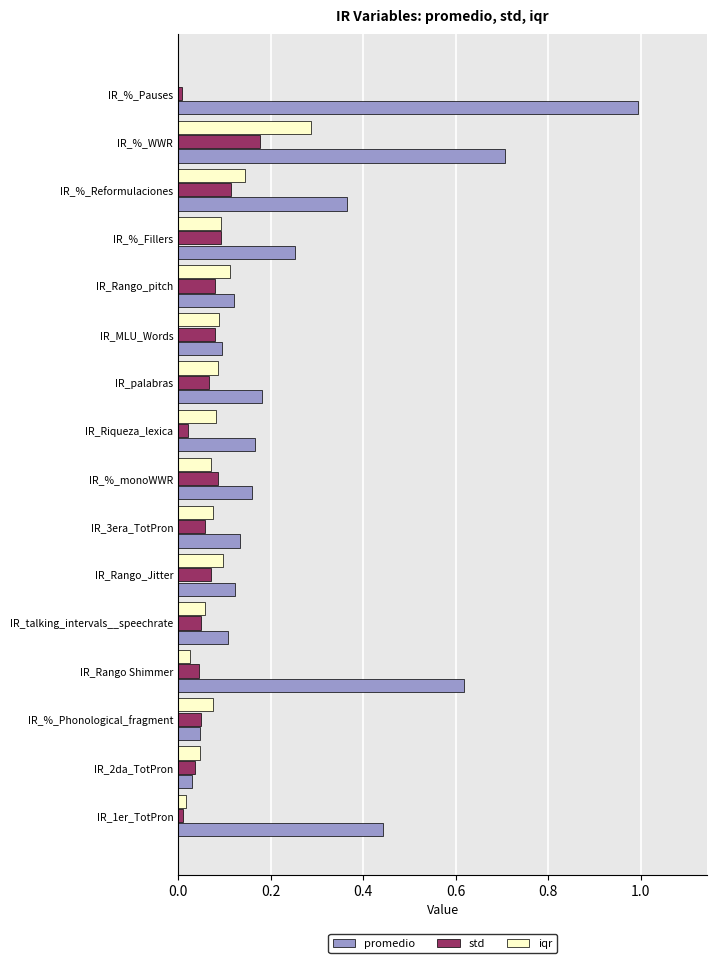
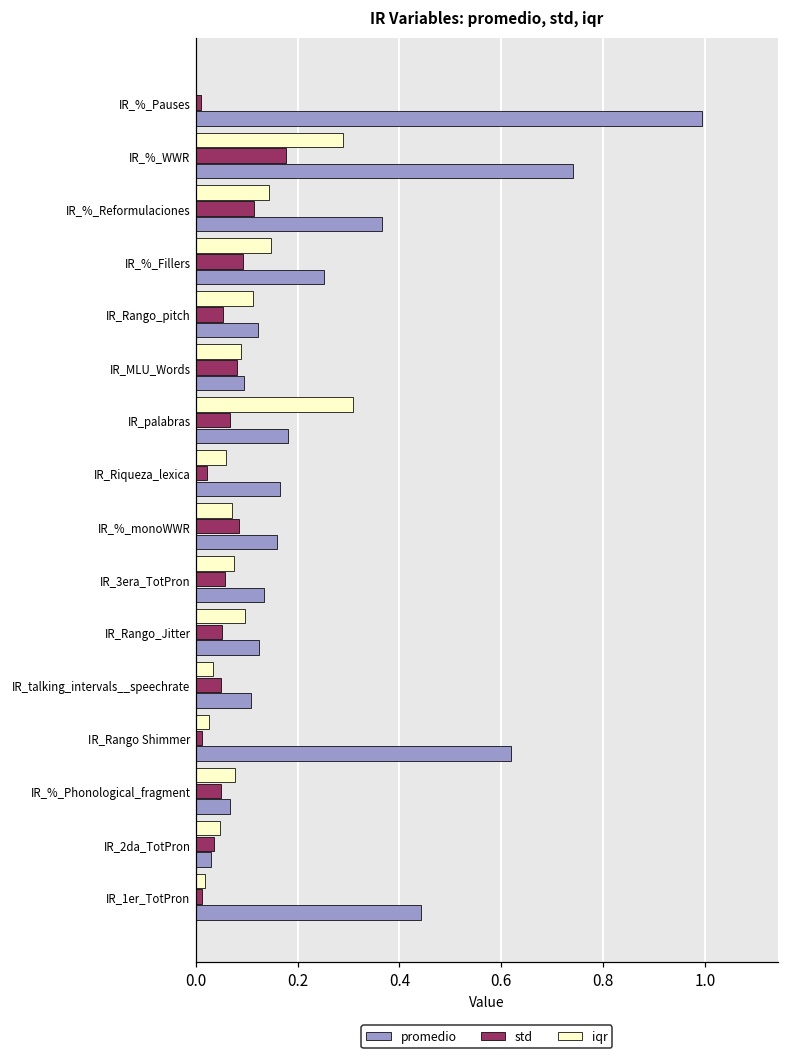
promedio, IR_%_WWR: 0.71 -> 0.74
iqr, IR_%_Fillers: 0.09 -> 0.15
std, IR_Rango_pitch: 0.08 -> 0.05
iqr, IR_palabras: 0.09 -> 0.31
iqr, IR_Riqueza_lexica: 0.08 -> 0.06
std, IR_Rango_Jitter: 0.07 -> 0.05
iqr, IR_talking_intervals__speechrate: 0.06 -> 0.03
std, IR_Rango Shimmer: 0.05 -> 0.01
promedio, IR_%_Phonological_fragment: 0.05 -> 0.07
